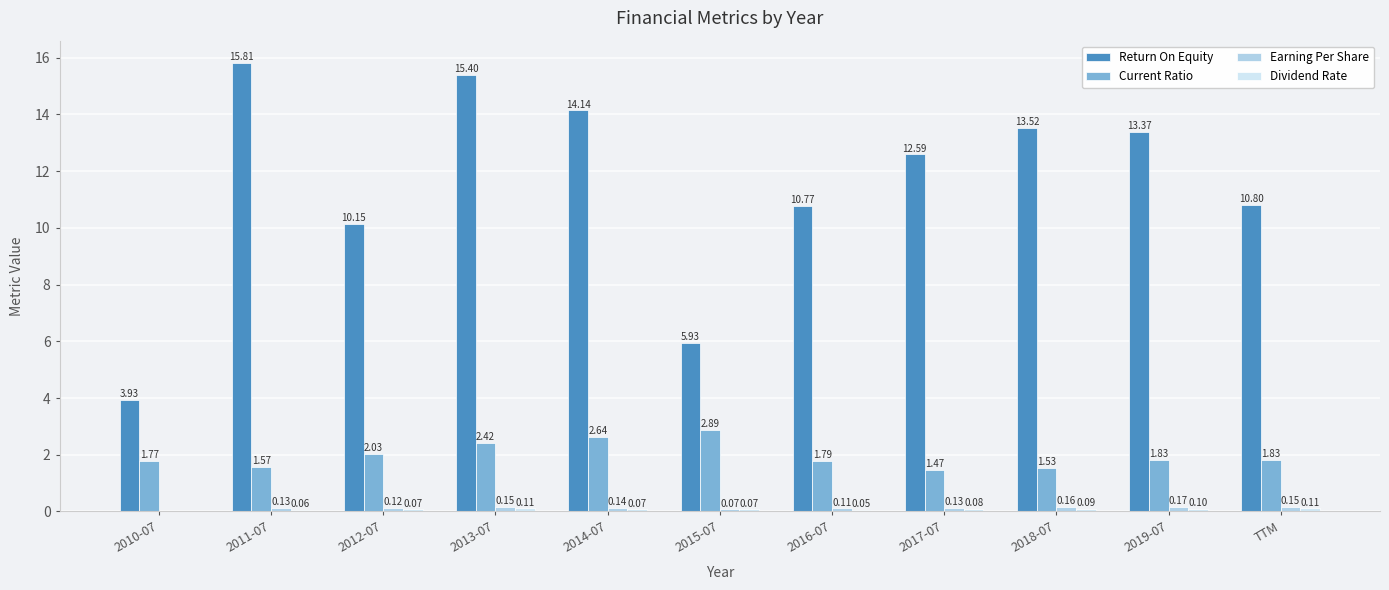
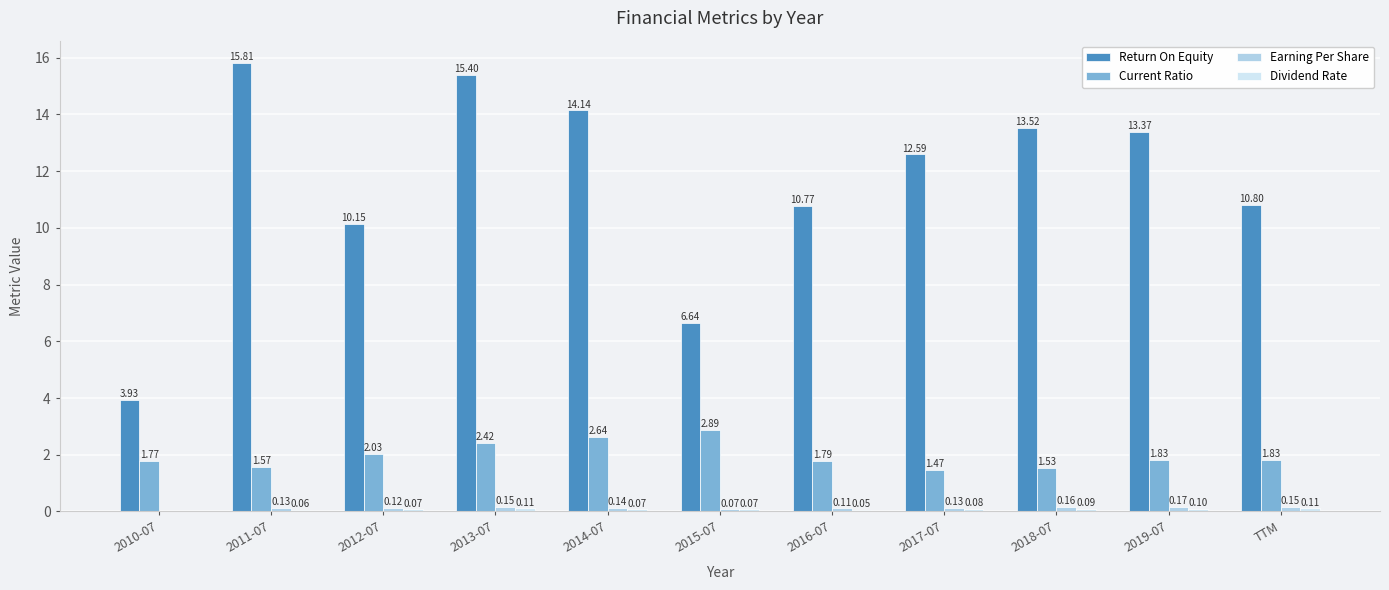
Return On Equity, 2015-07: 5.93 -> 6.64
